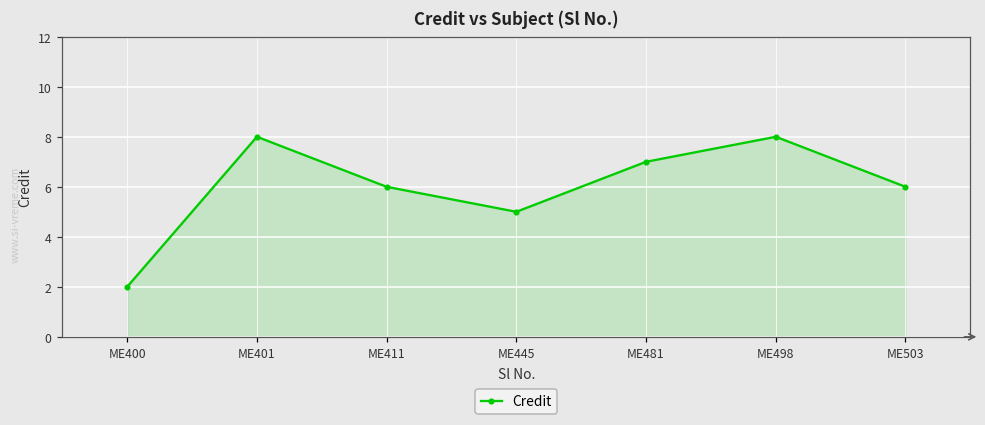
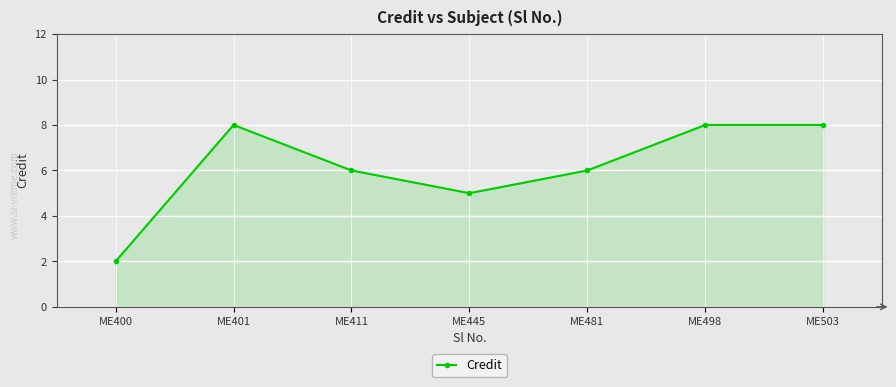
ME481: 7 -> 6
ME503: 6 -> 8
